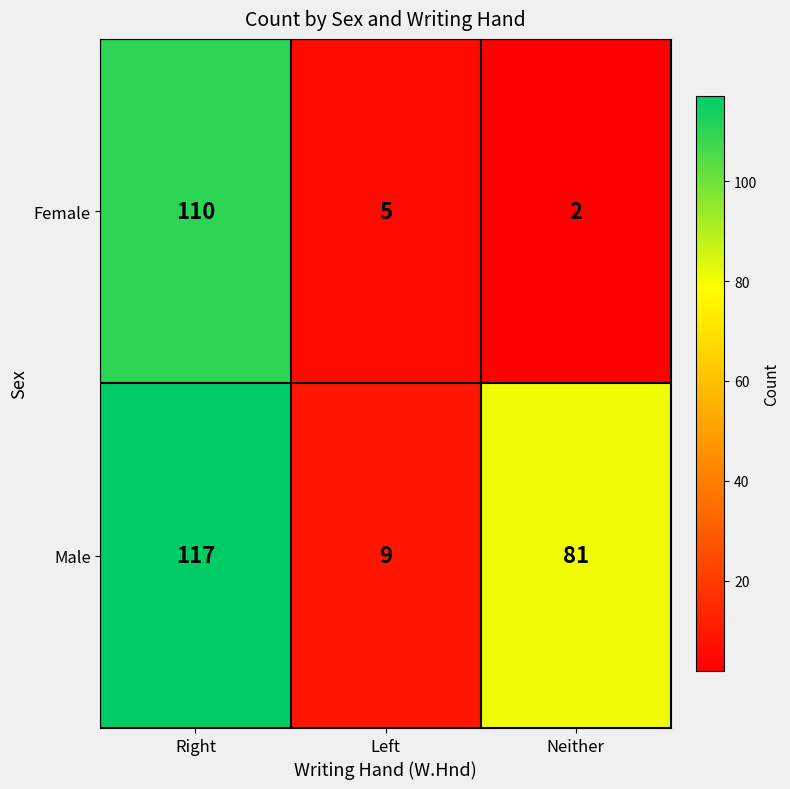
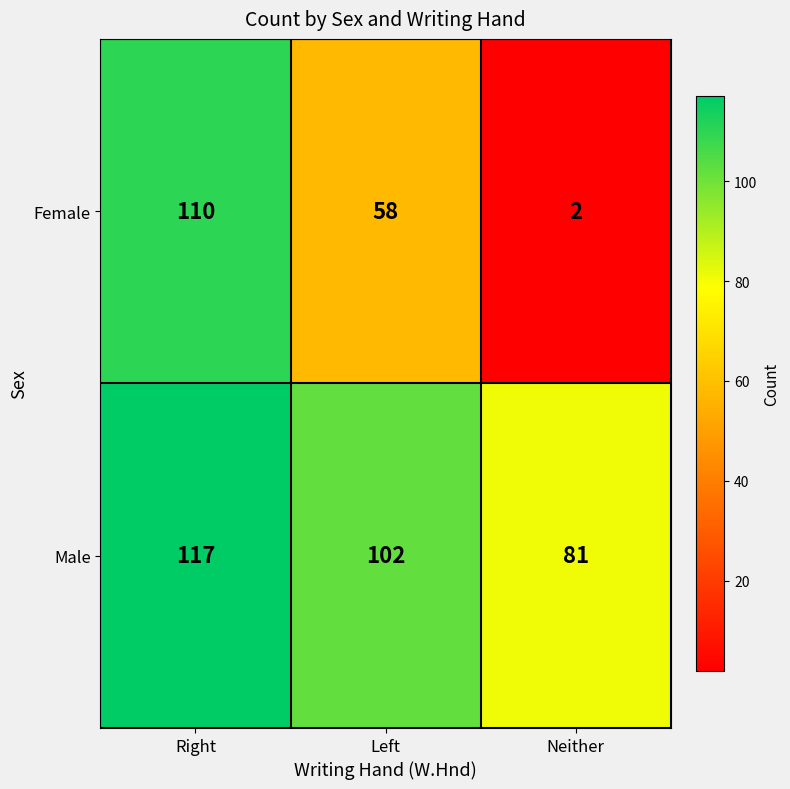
Female, Left: 5 -> 58
Male, Left: 9 -> 102
